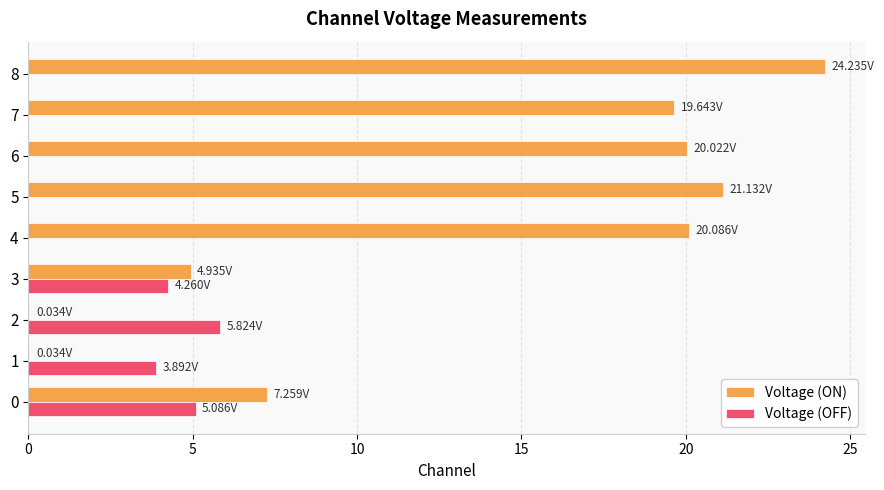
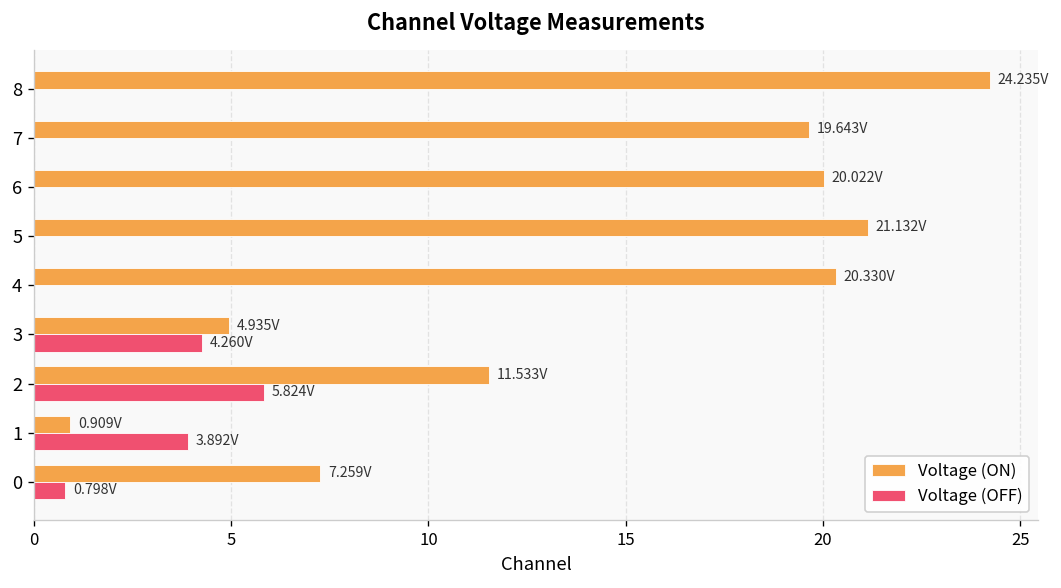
Voltage (ON), 4: 20.086V -> 20.330V
Voltage (ON), 2: 0.034V -> 11.533V
Voltage (ON), 1: 0.034V -> 0.909V
Voltage (OFF), 0: 5.086V -> 0.798V
